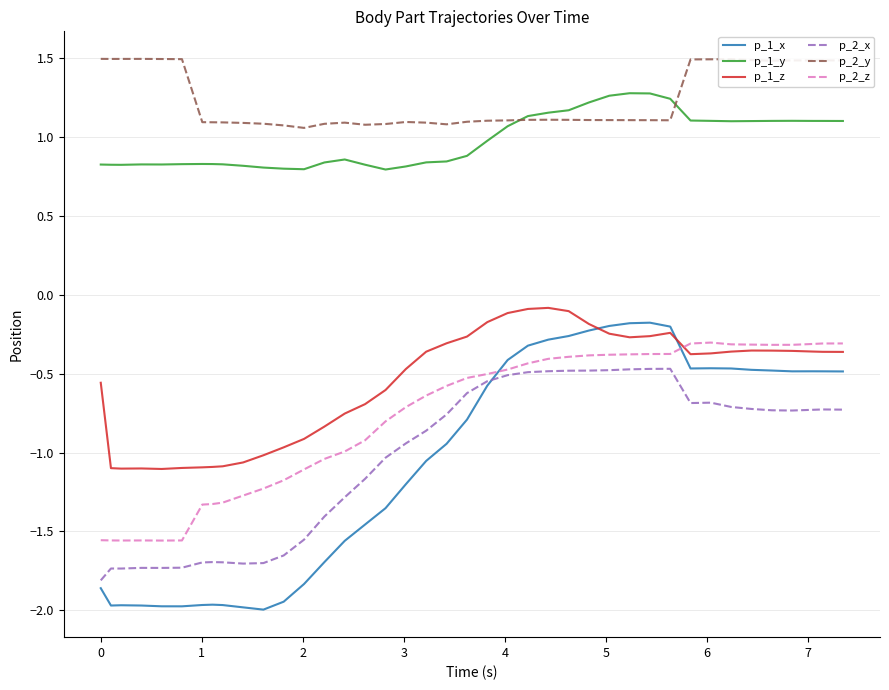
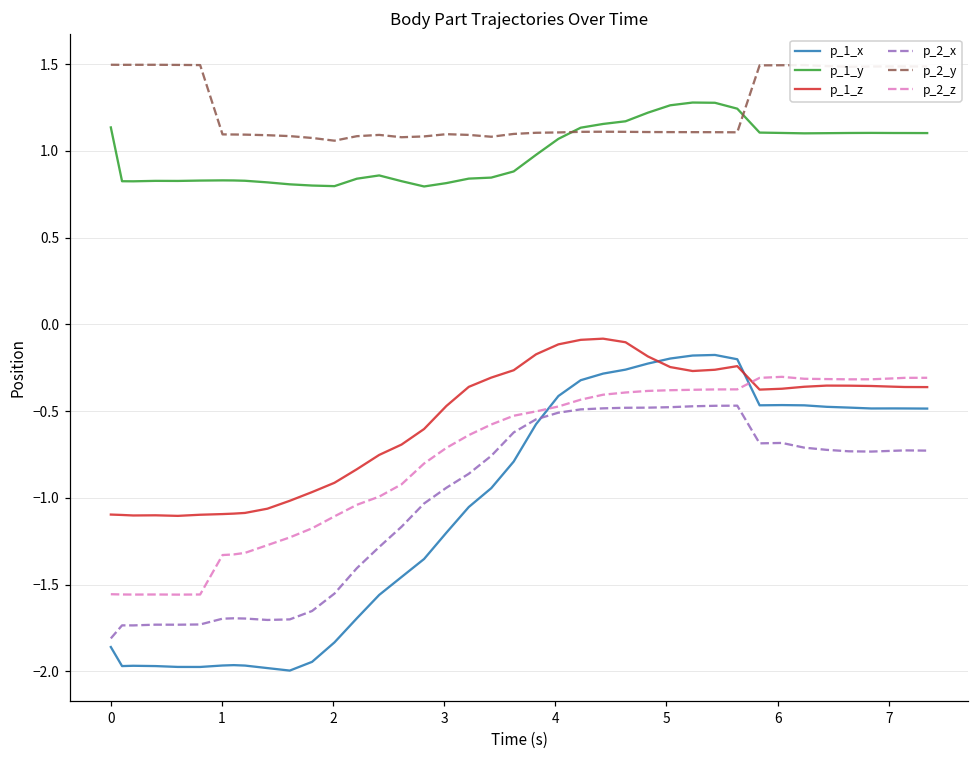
p_1_y, 0: 0.83 -> 1.14
p_1_z, 0: -0.56 -> -1.10
